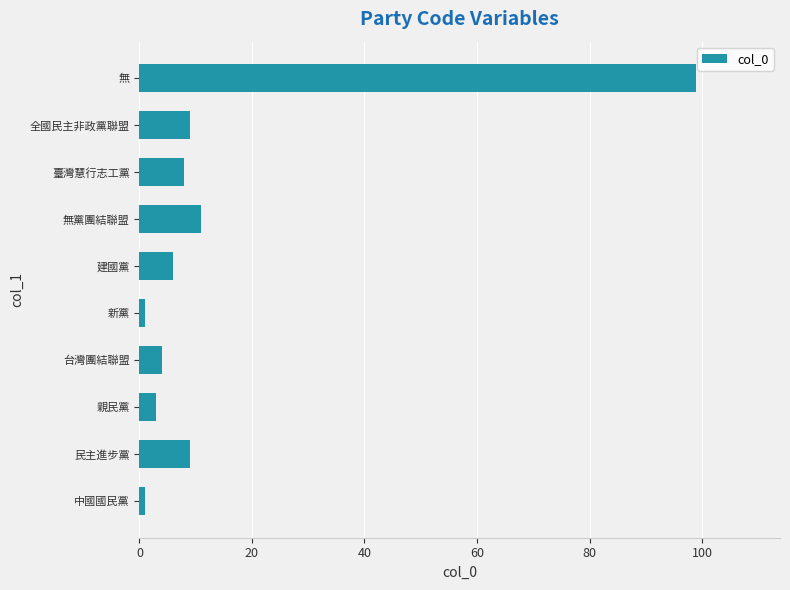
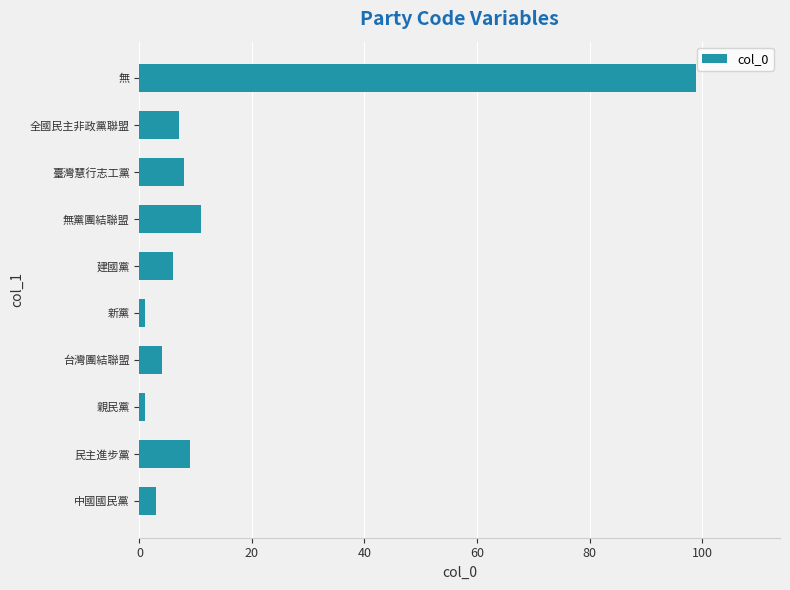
全國民主非政黨聯盟: 9 -> 7
親民黨: 3 -> 1
中國國民黨: 1 -> 3
